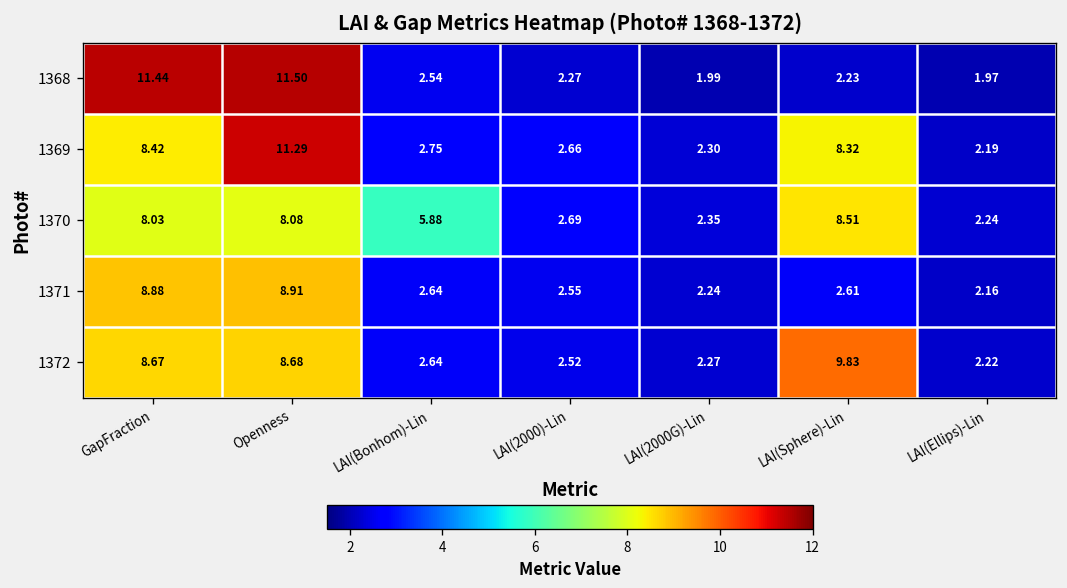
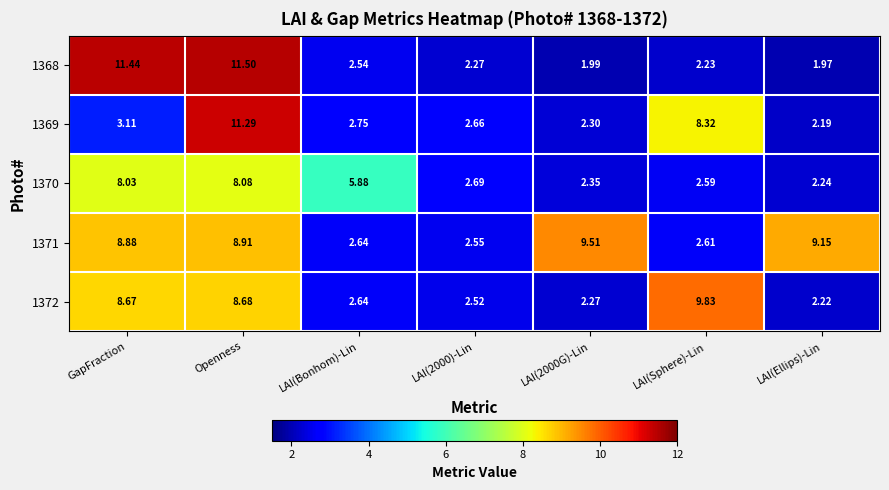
1369, GapFraction: 8.42 -> 3.11
1370, LAI(Sphere)-Lin: 8.51 -> 2.59
1371, LAI(2000G)-Lin: 2.24 -> 9.51
1371, LAI(Ellips)-Lin: 2.16 -> 9.15
